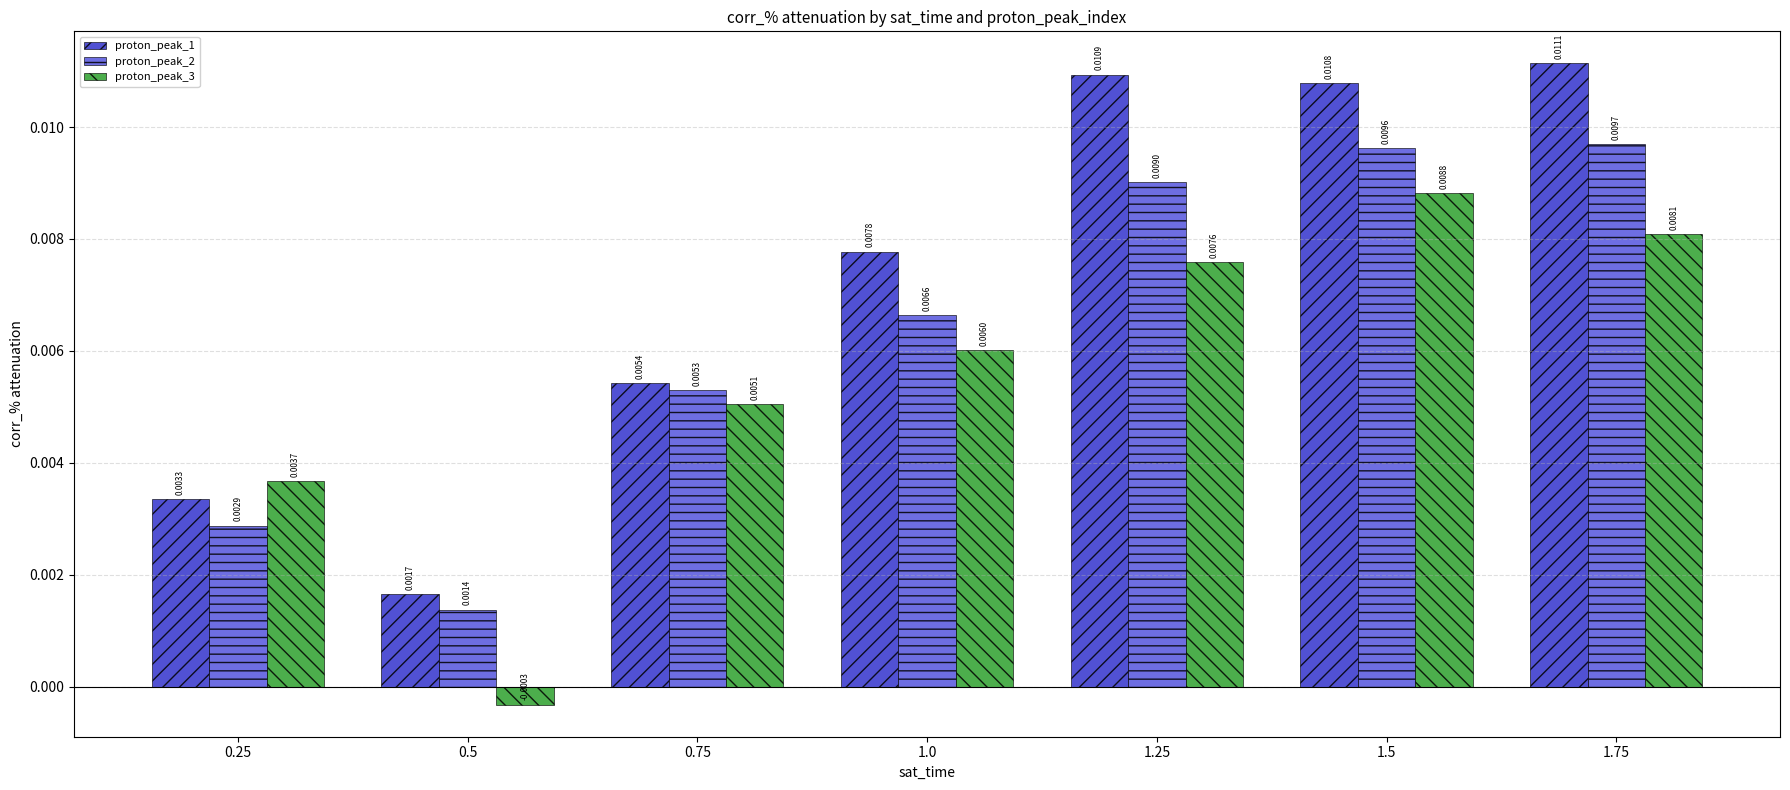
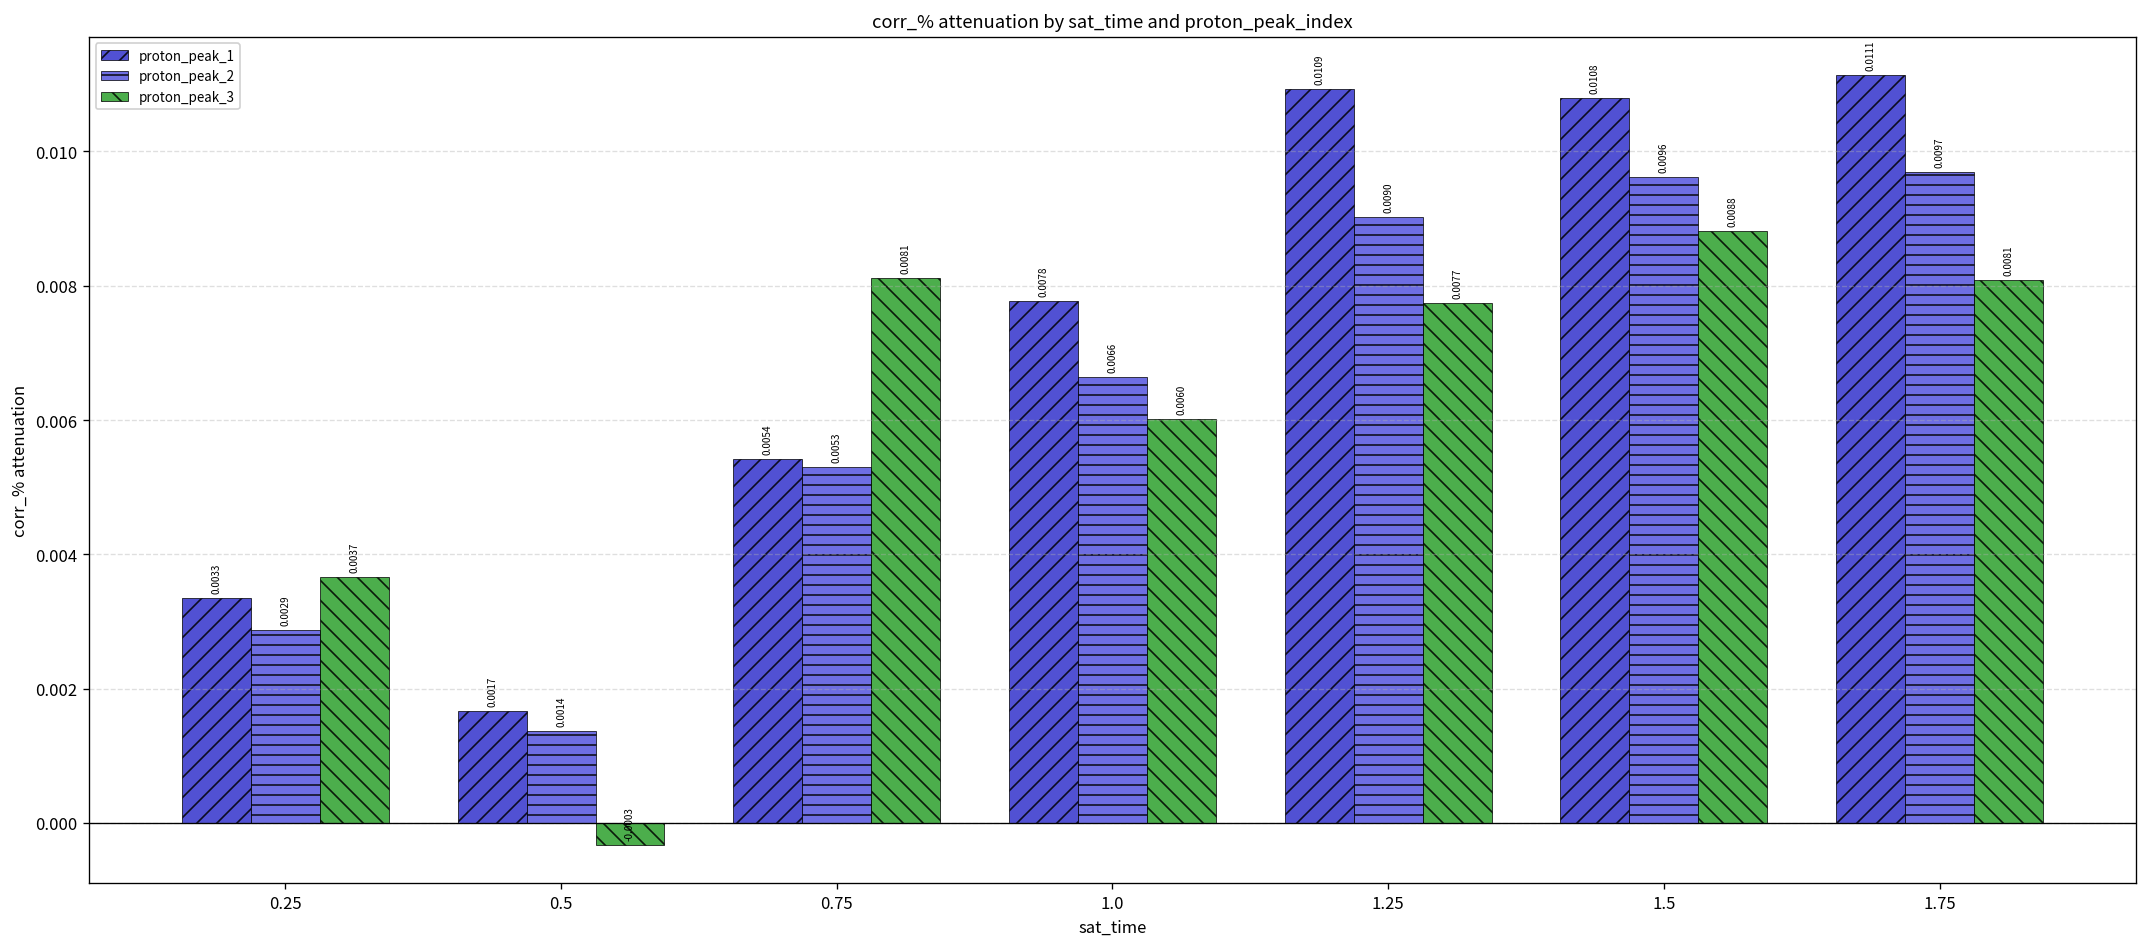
proton_peak_3, 0.75: 0.0051 -> 0.0081
proton_peak_3, 1.25: 0.0076 -> 0.0077
